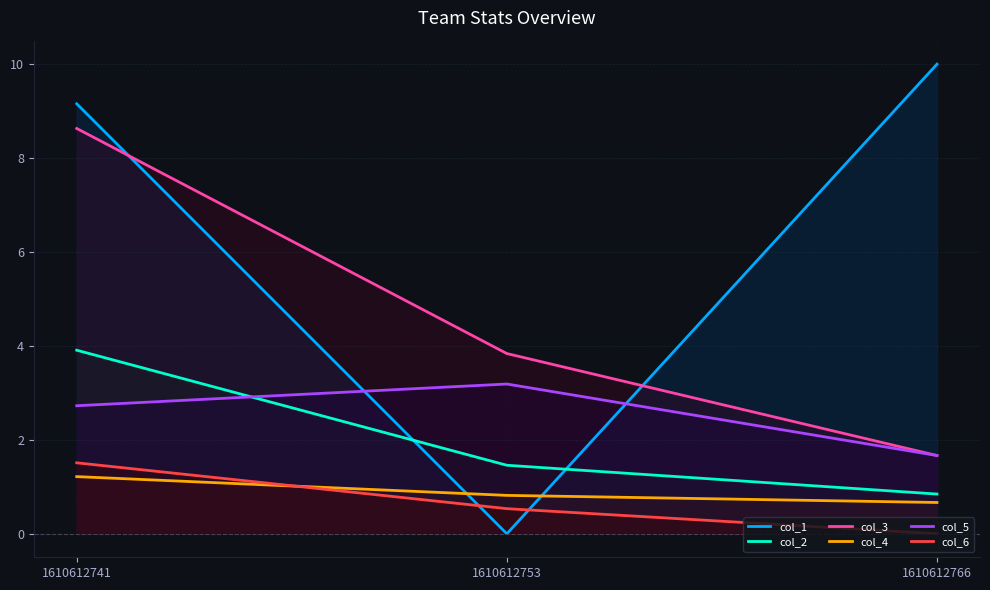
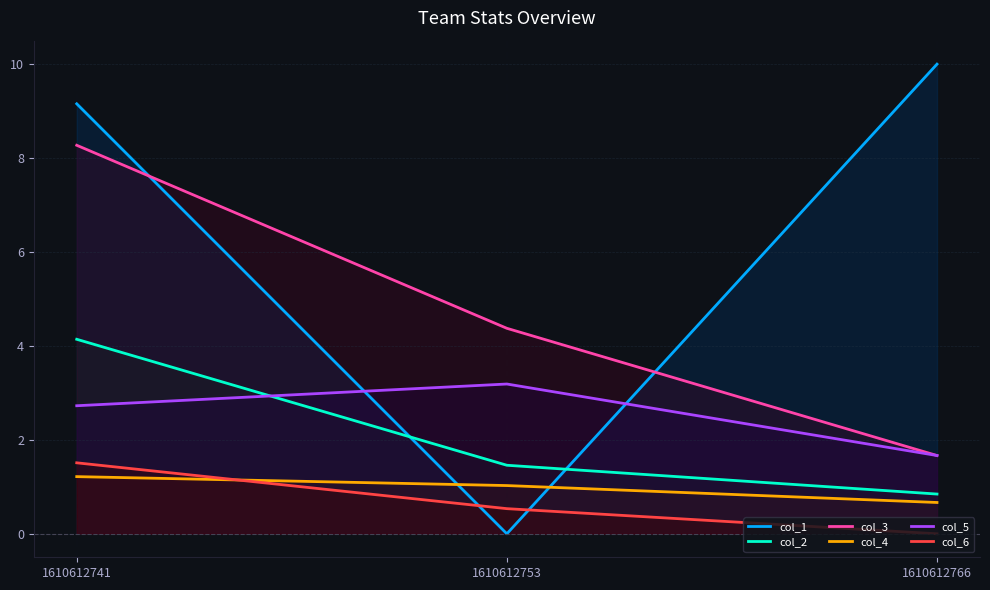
col_2, 1610612741: 3.9 -> 4.1
col_3, 1610612741: 8.6 -> 8.3
col_3, 1610612753: 3.8 -> 4.4
col_4, 1610612753: 0.8 -> 1.0
